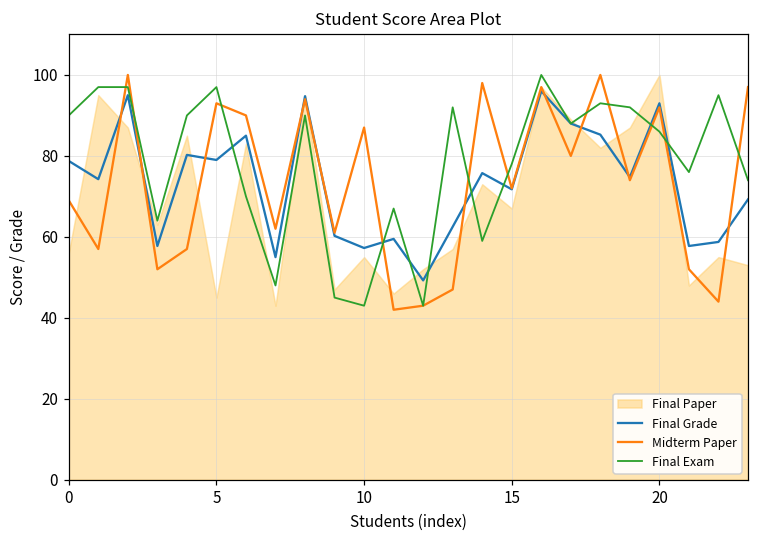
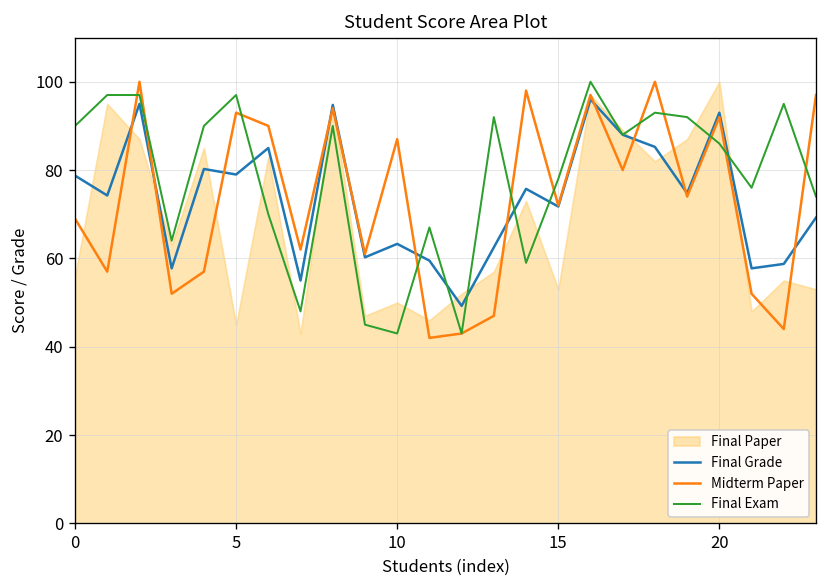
Final Grade, 10: 57 -> 63
Final Paper, 10: 55 -> 50
Final Paper, 15: 67 -> 53
